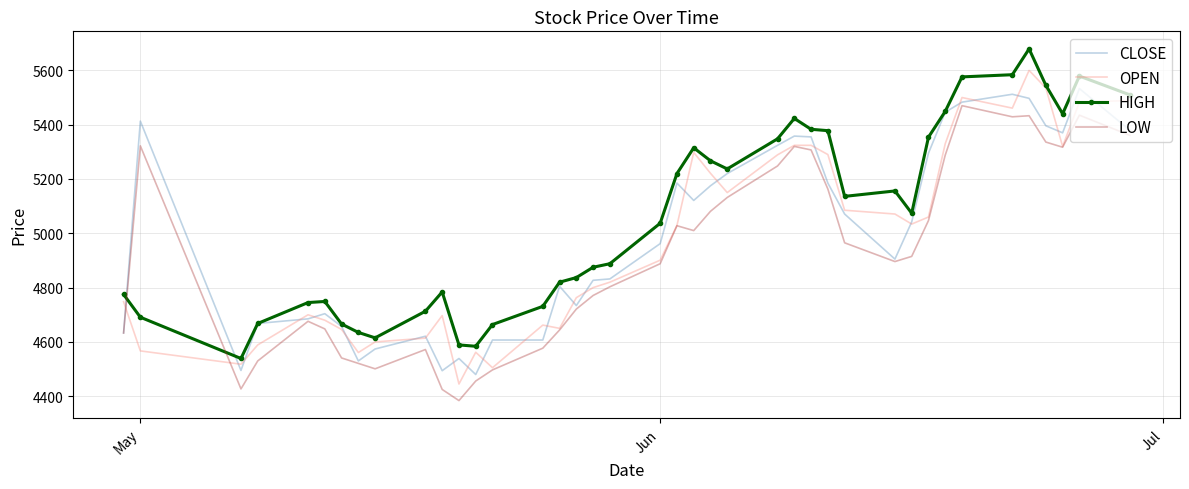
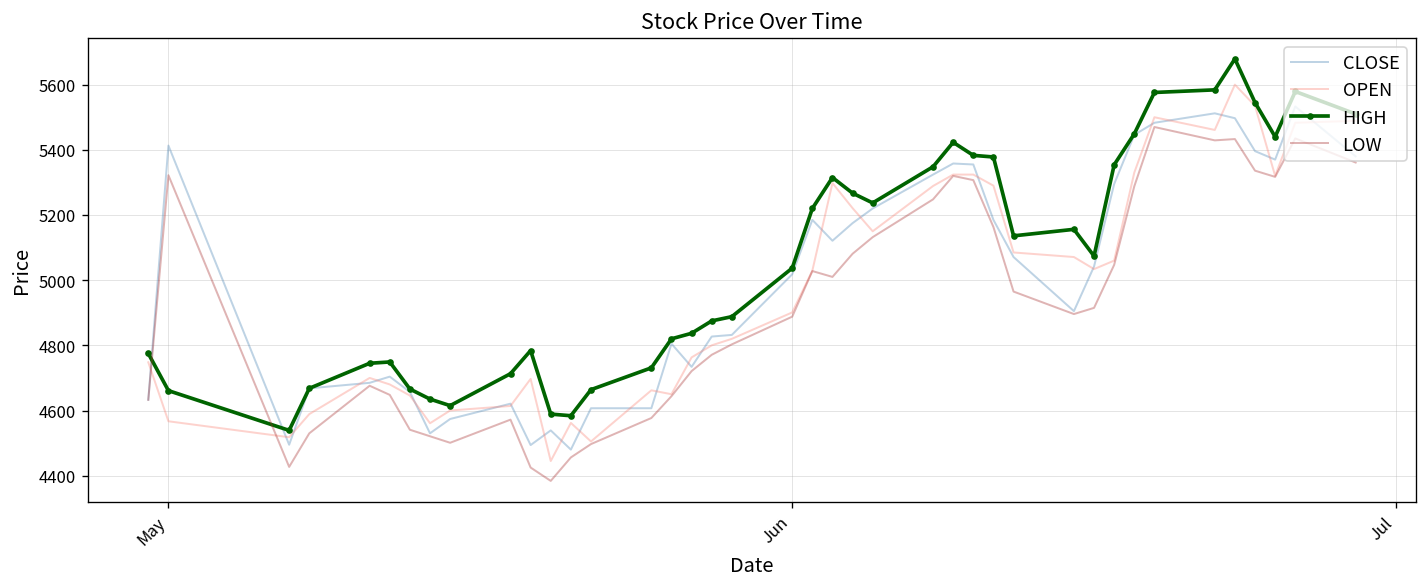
HIGH, May: 4690 -> 4660
CLOSE, Jun: 4960 -> 5020
